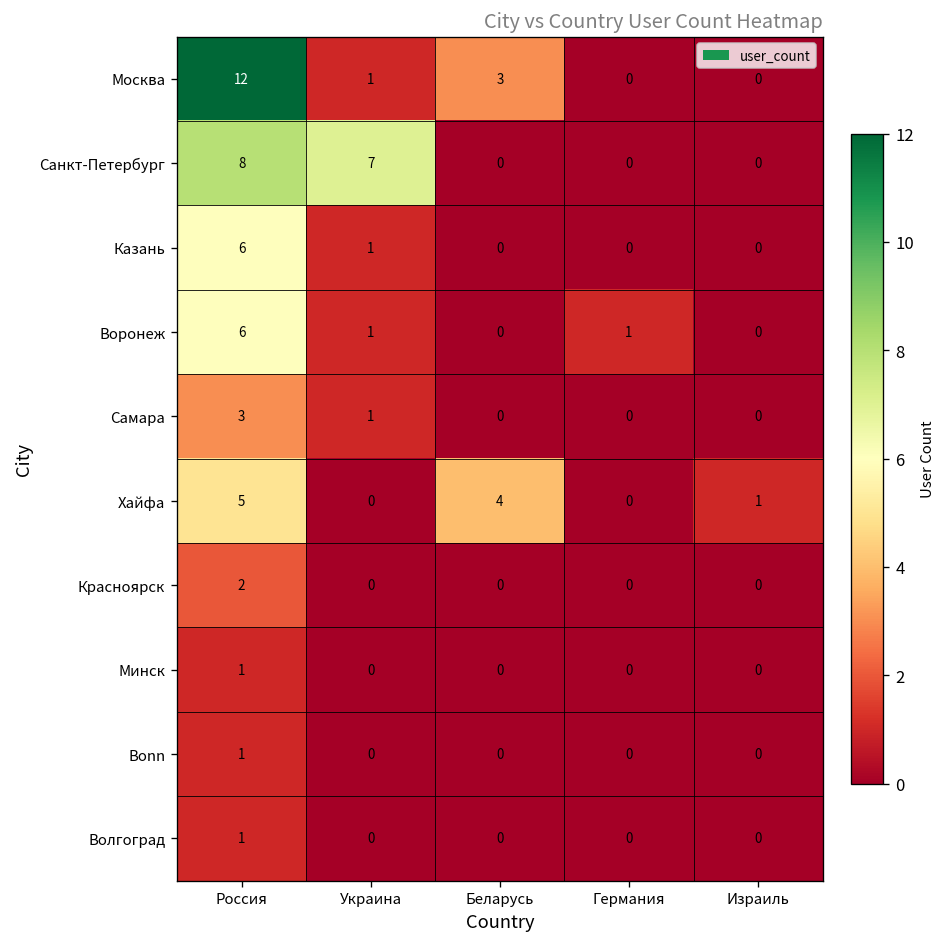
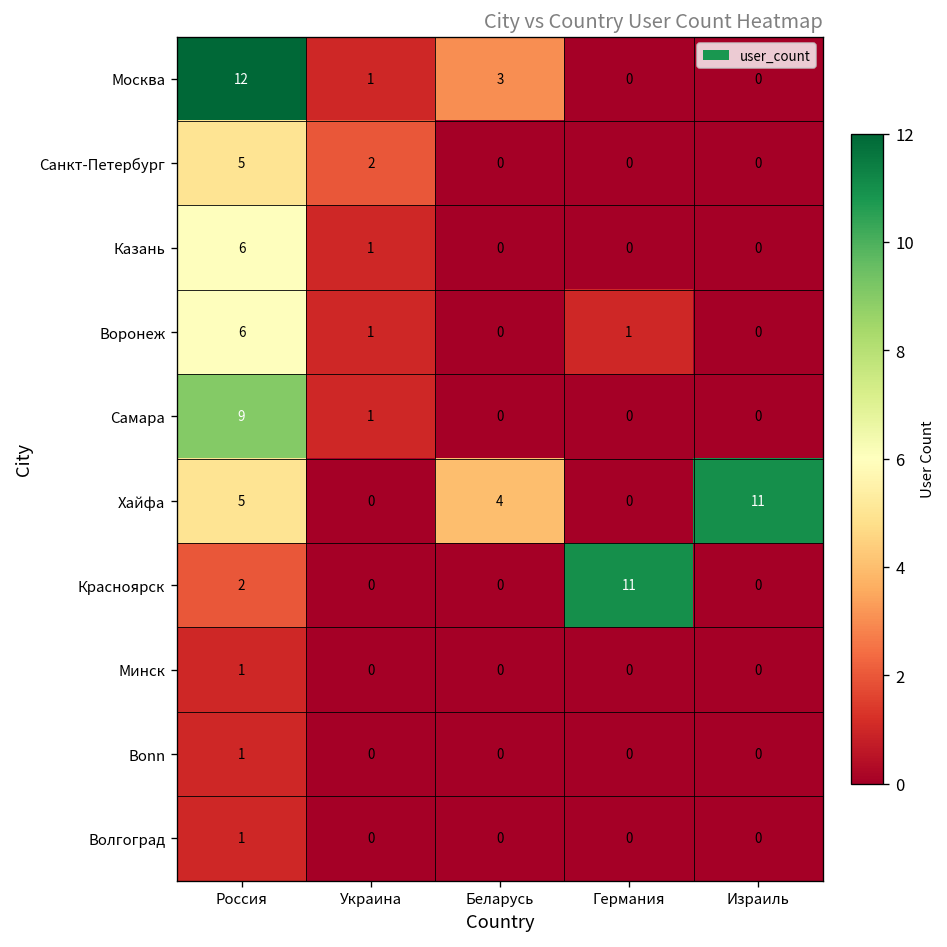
Санкт-Петербург, Россия: 8 -> 5
Санкт-Петербург, Украина: 7 -> 2
Самара, Россия: 3 -> 9
Хайфа, Израиль: 1 -> 11
Красноярск, Германия: 0 -> 11
